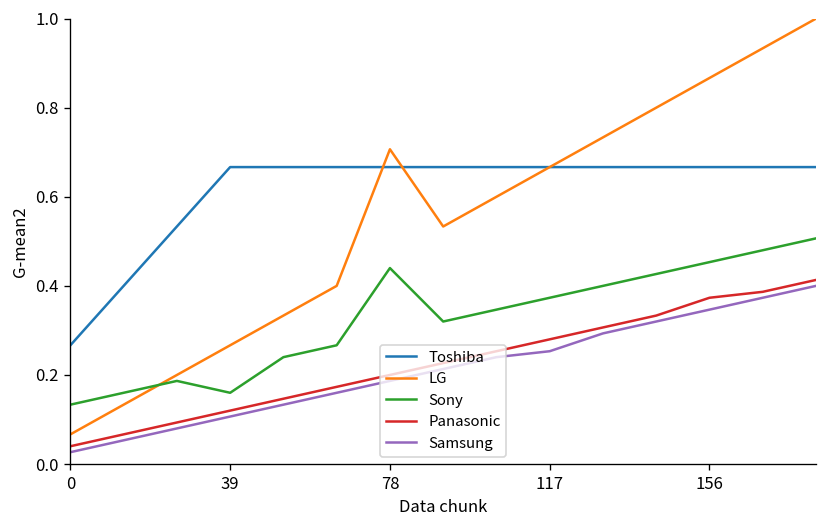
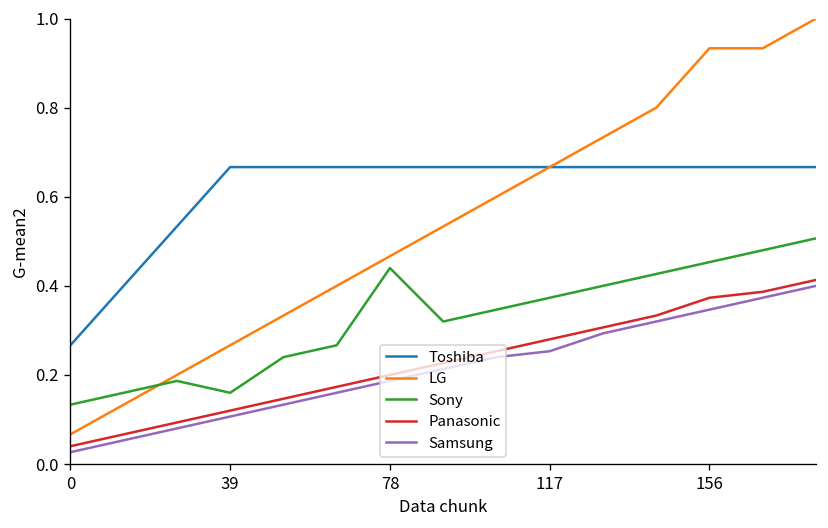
LG, 78: 0.71 -> 0.47
LG, 156: 0.87 -> 0.93
